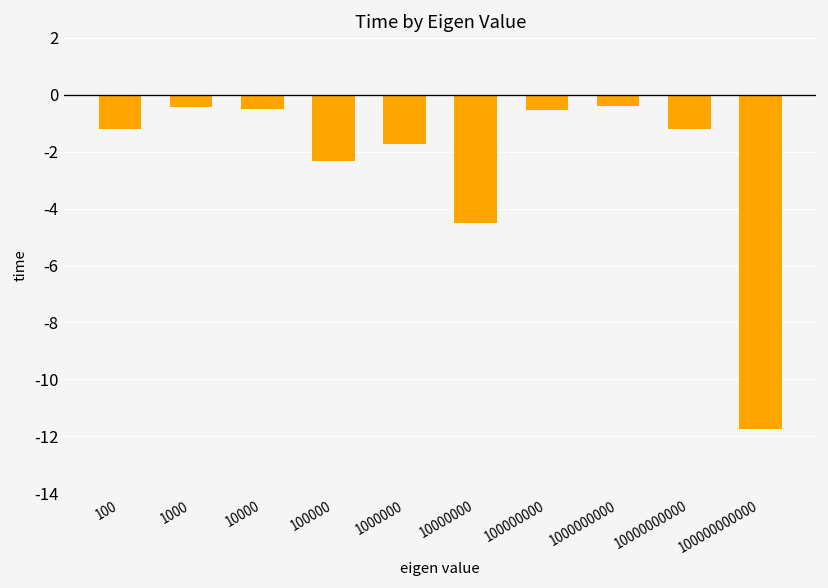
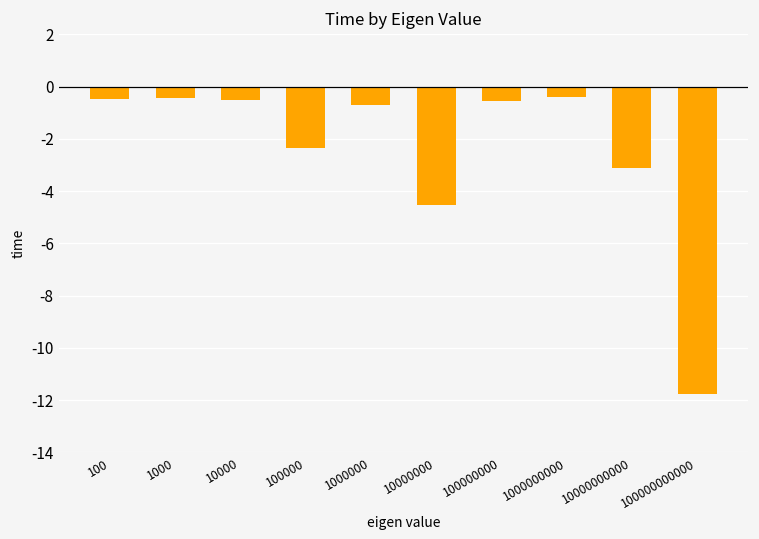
100: -1.2 -> -0.5
1000000: -1.7 -> -0.7
10000000000: -1.2 -> -3.1
